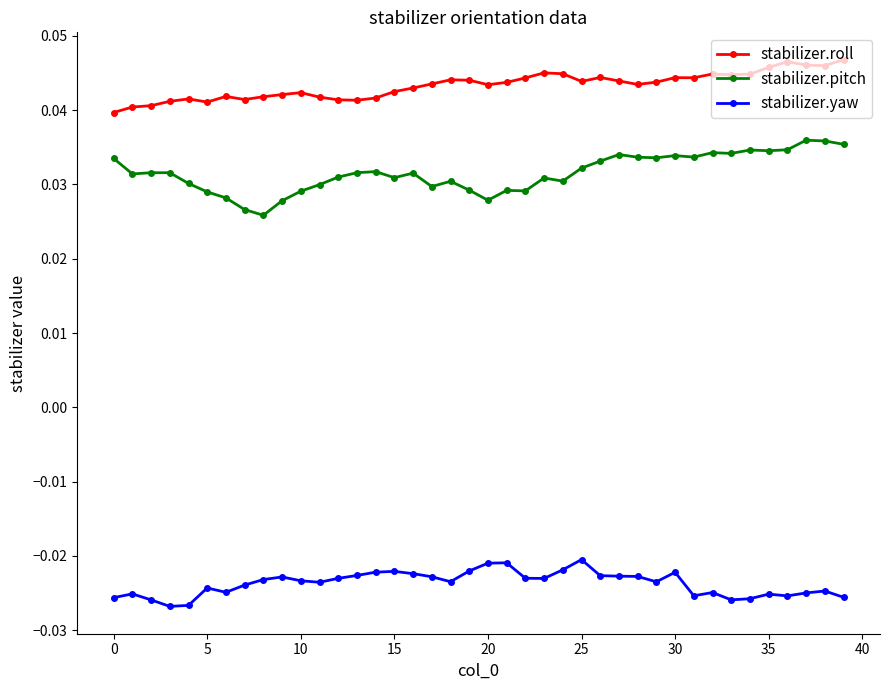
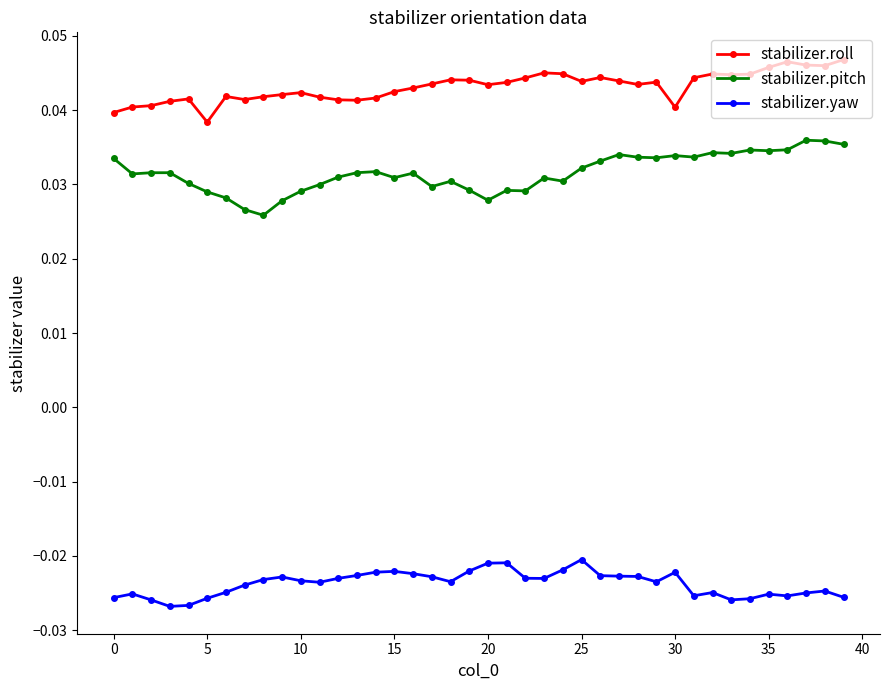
stabilizer.roll, 5: 0.041 -> 0.038
stabilizer.yaw, 5: -0.024 -> -0.026
stabilizer.roll, 30: 0.044 -> 0.040
